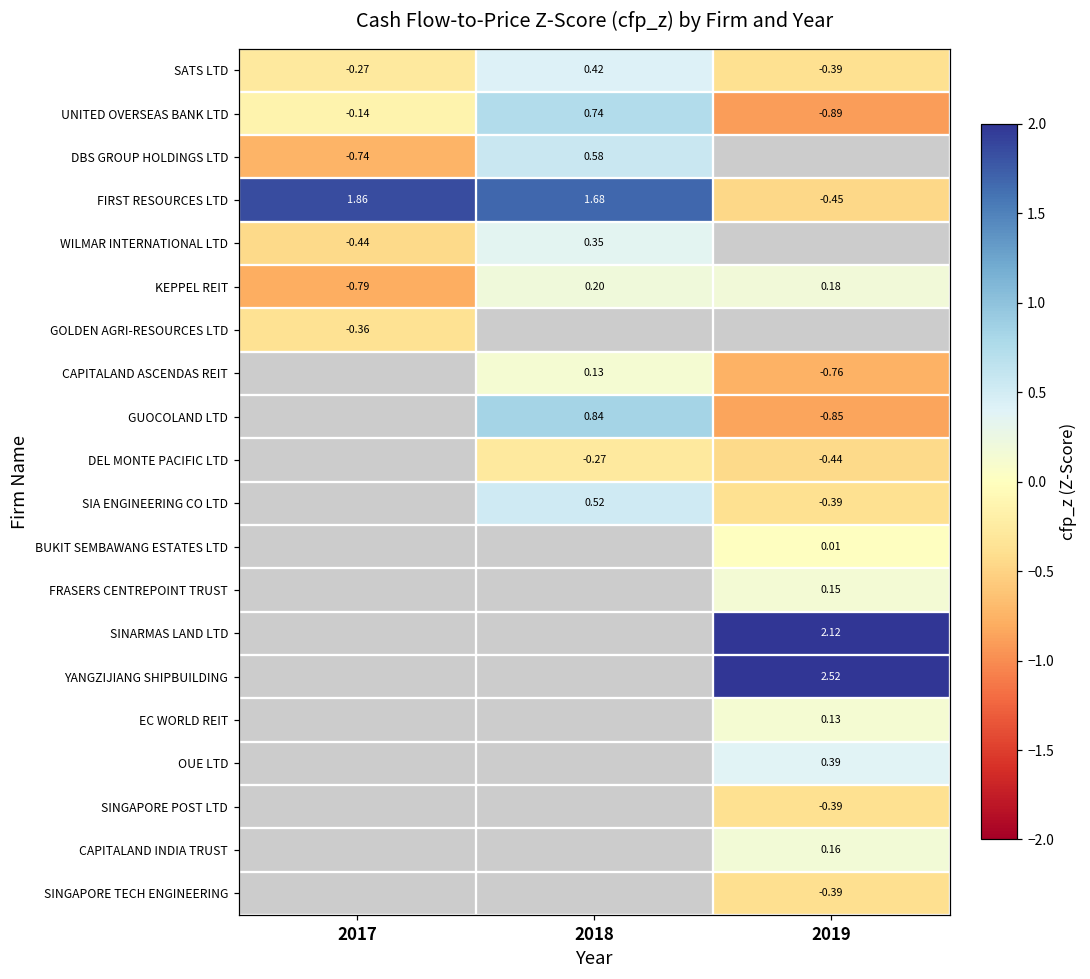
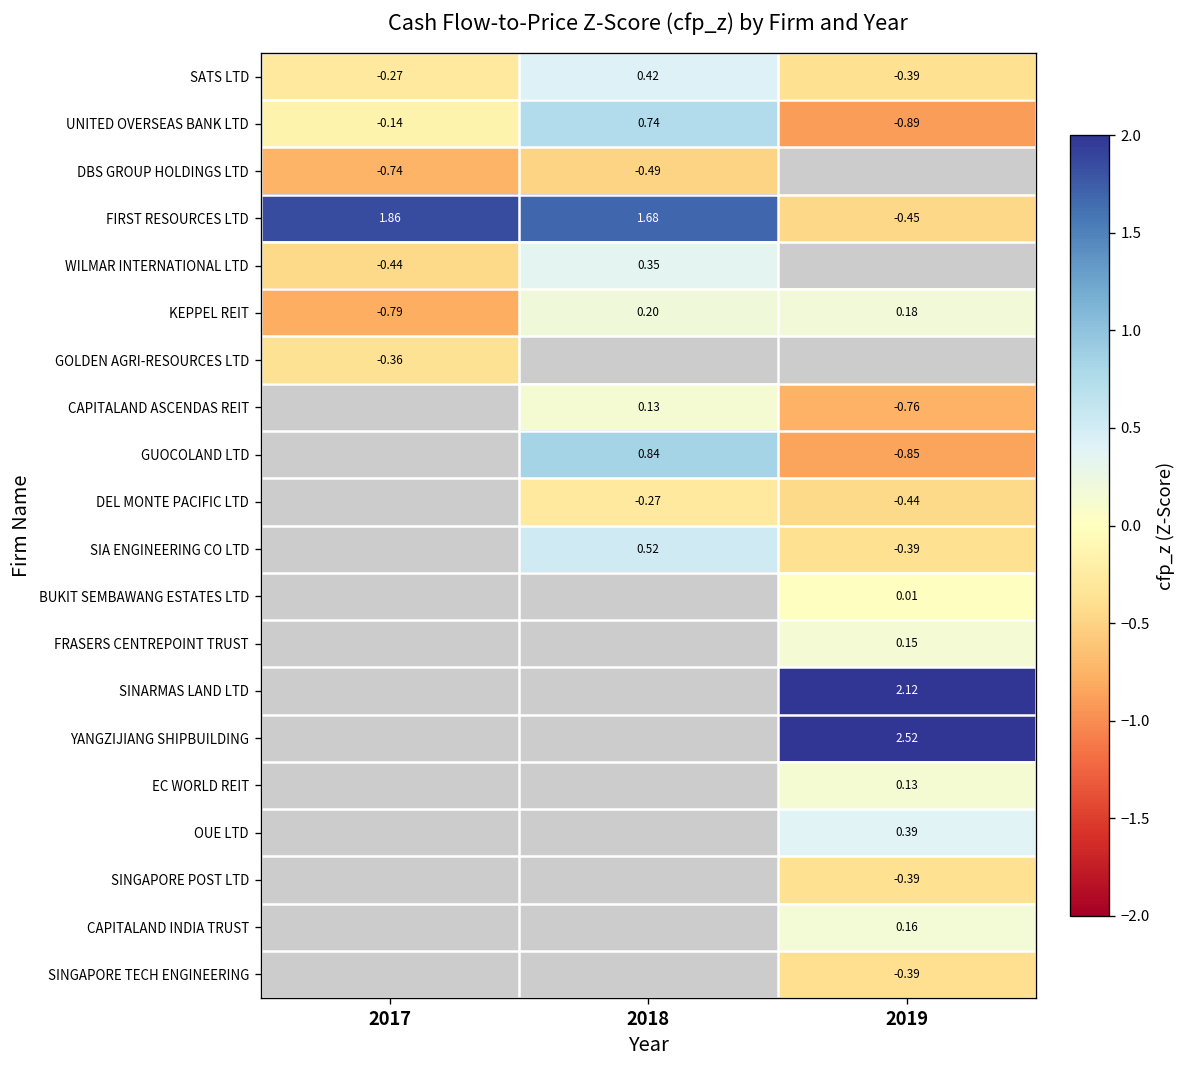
DBS GROUP HOLDINGS LTD, 2018: 0.58 -> -0.49
